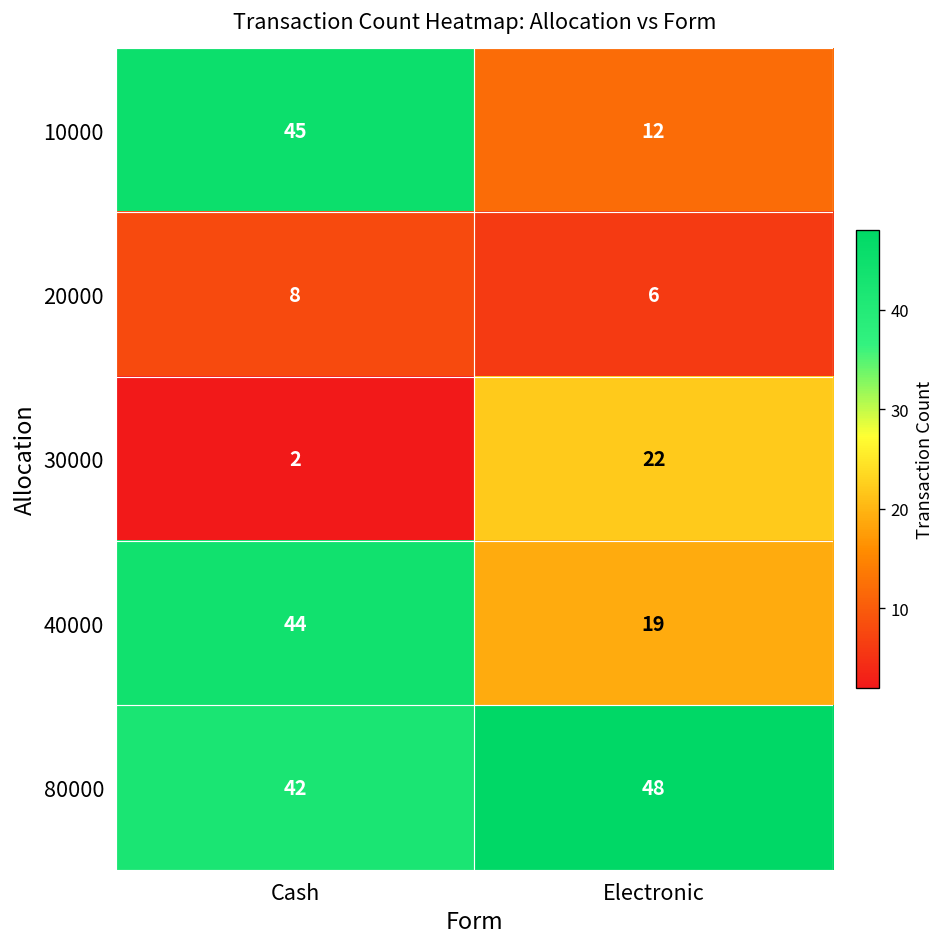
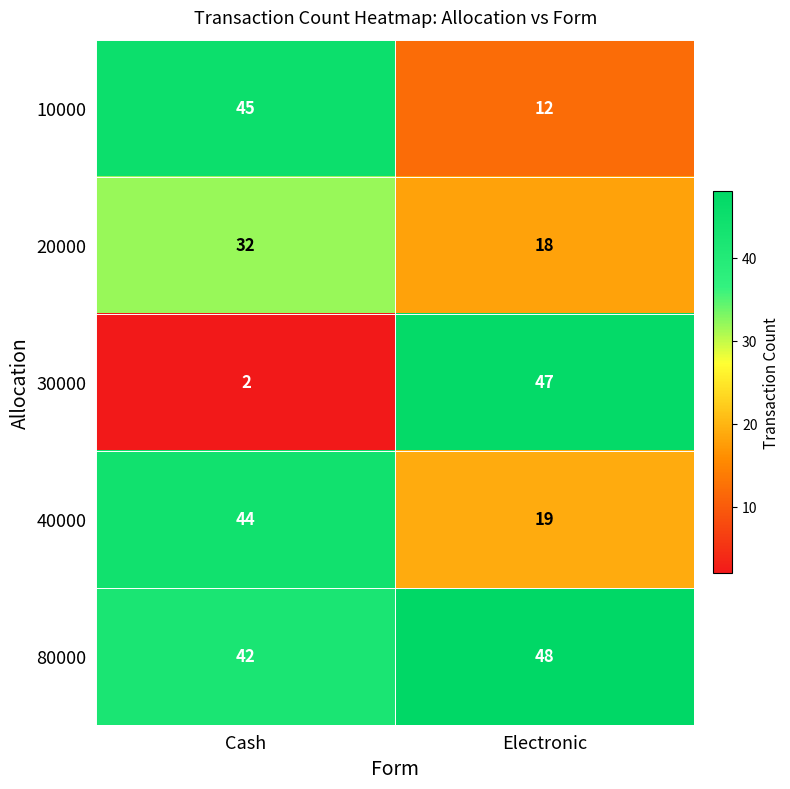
20000, Cash: 8 -> 32
20000, Electronic: 6 -> 18
30000, Electronic: 22 -> 47
